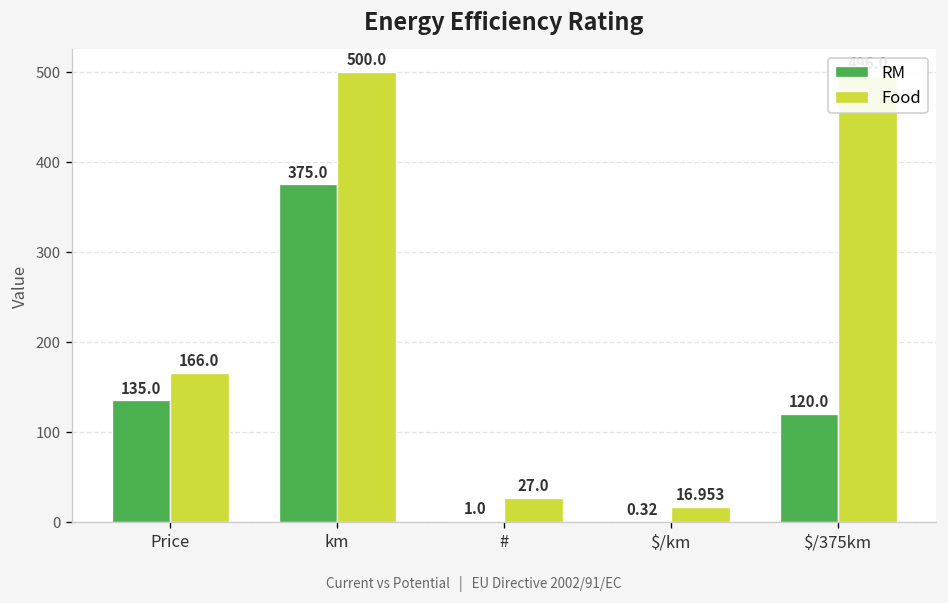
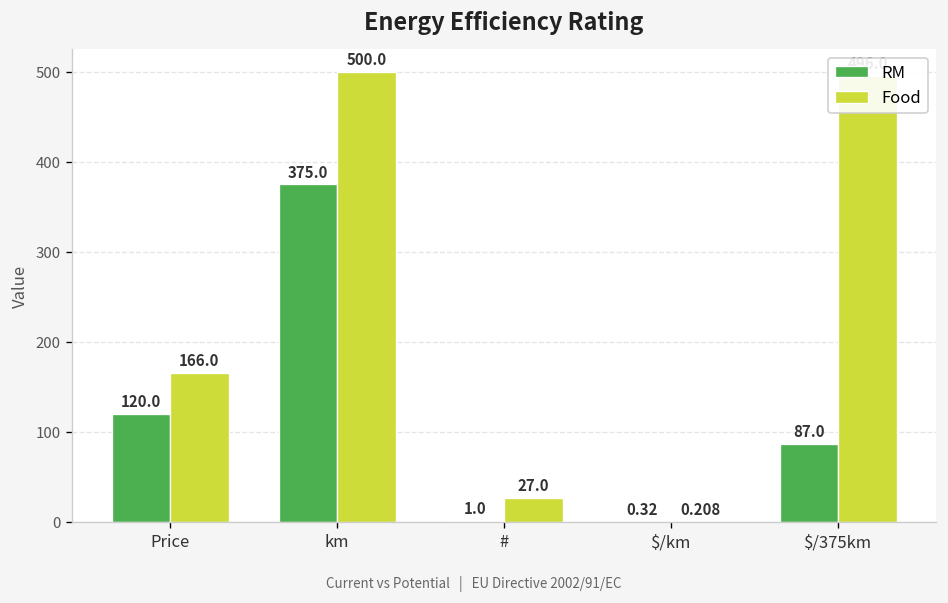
RM, Price: 135.0 -> 120.0
Food, $/km: 16.953 -> 0.208
RM, $/375km: 120.0 -> 87.0
